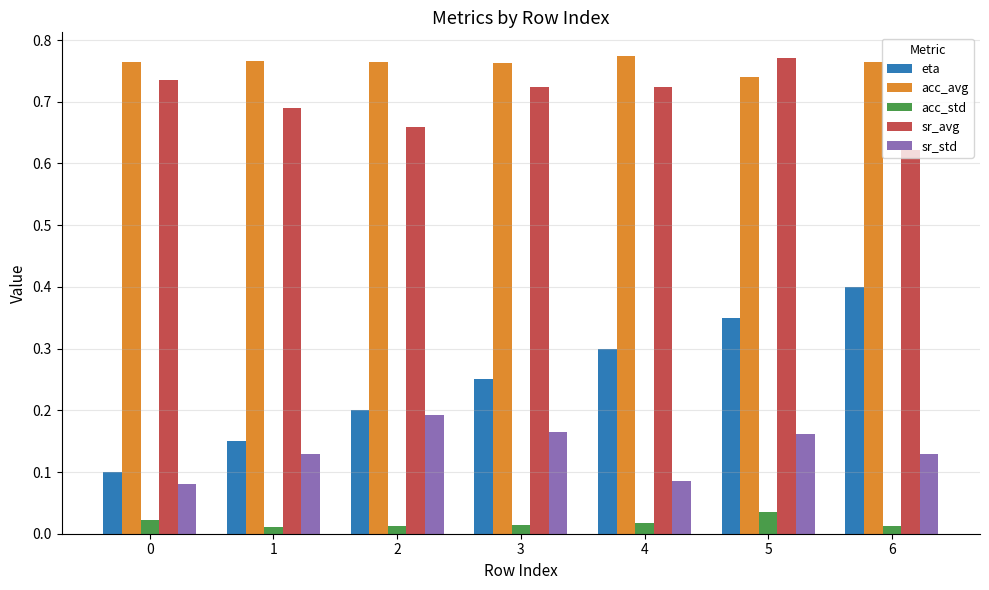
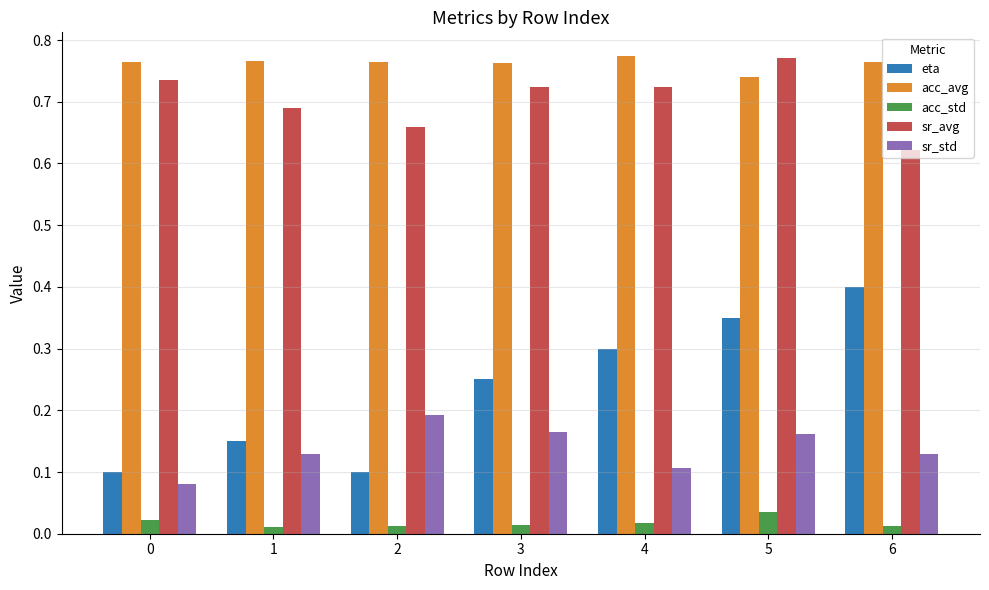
eta, 2: 0.2 -> 0.1
sr_std, 4: 0.09 -> 0.11
